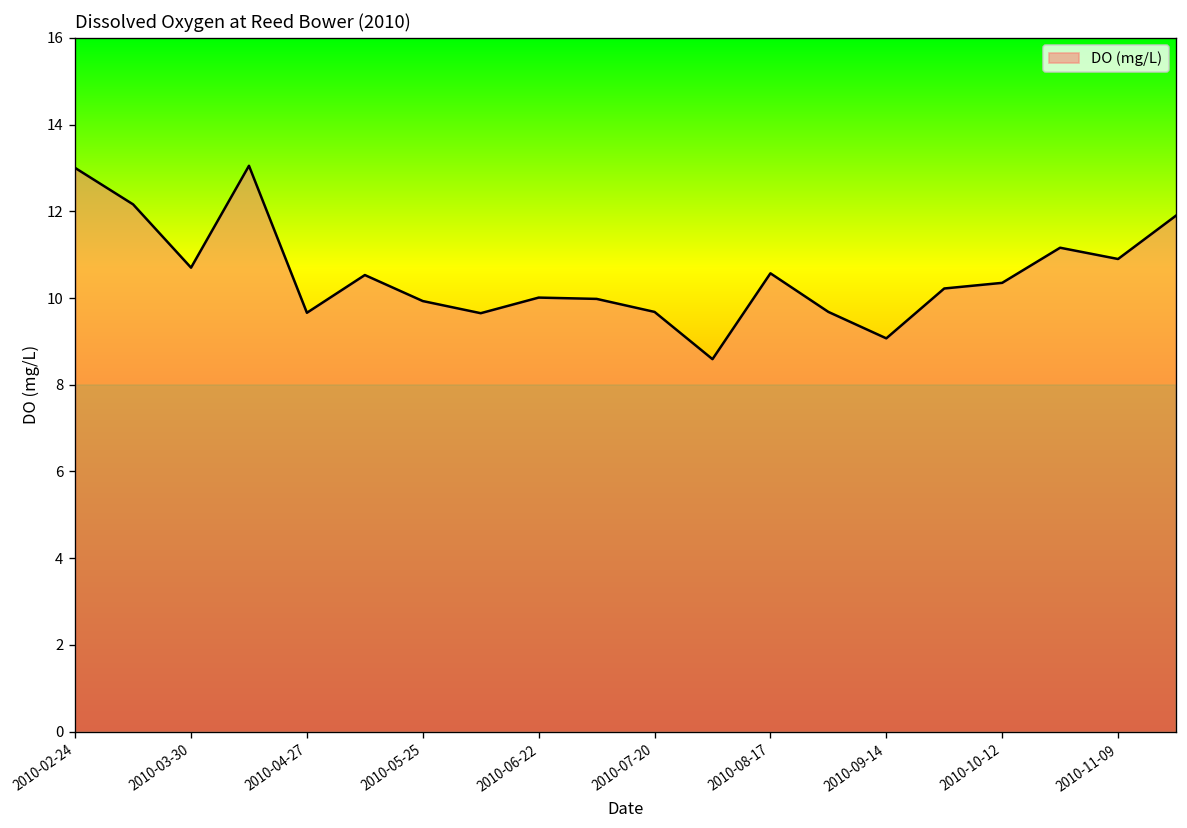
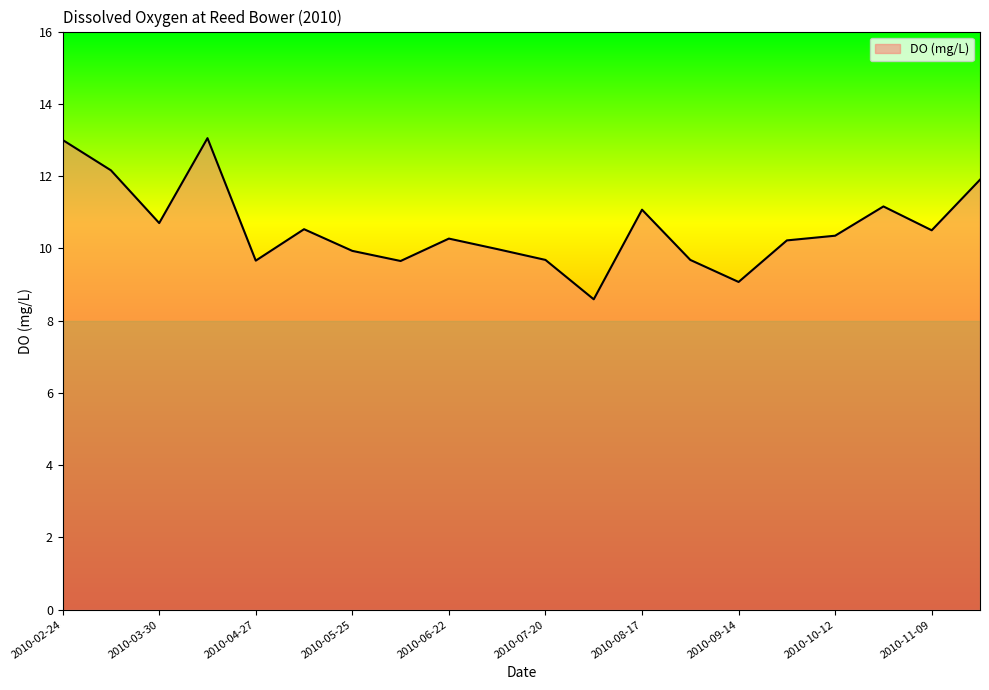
2010-06-22: 10.0 -> 10.3
2010-08-17: 10.6 -> 11.1
2010-11-09: 10.9 -> 10.5
